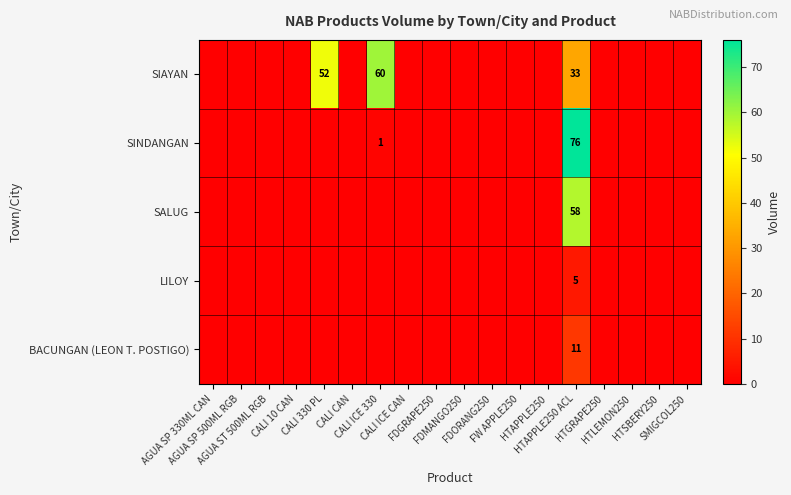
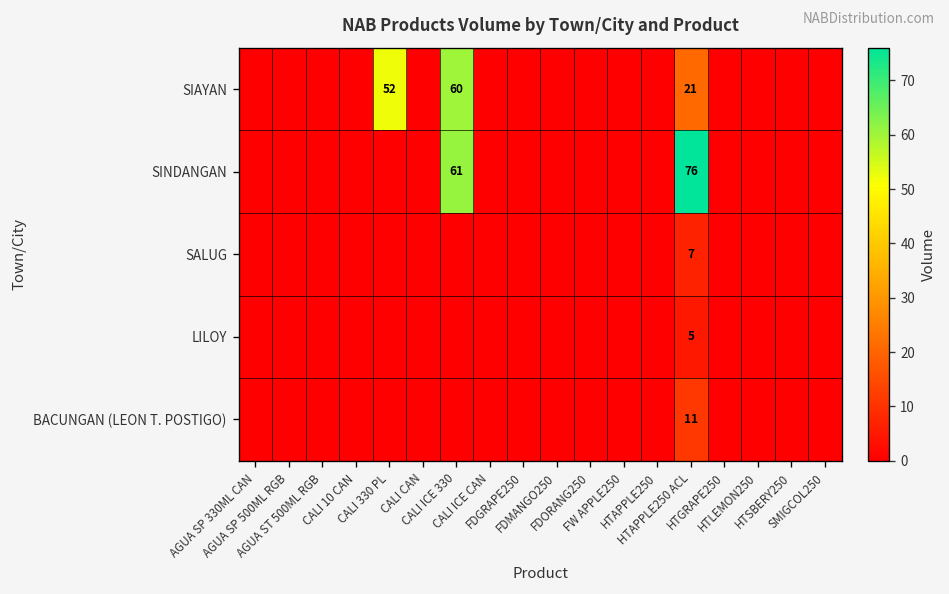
SIAYAN, HTAPPLE250 ACL: 33 -> 21
SINDANGAN, CALI ICE 330: 1 -> 61
SALUG, HTAPPLE250 ACL: 58 -> 7
